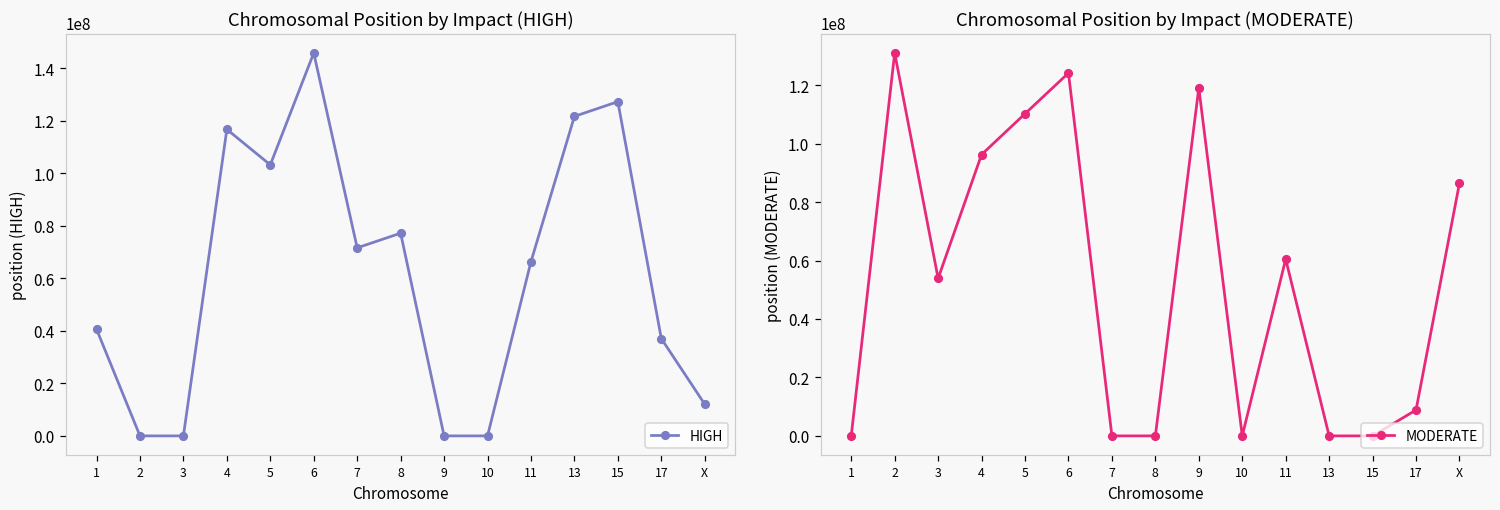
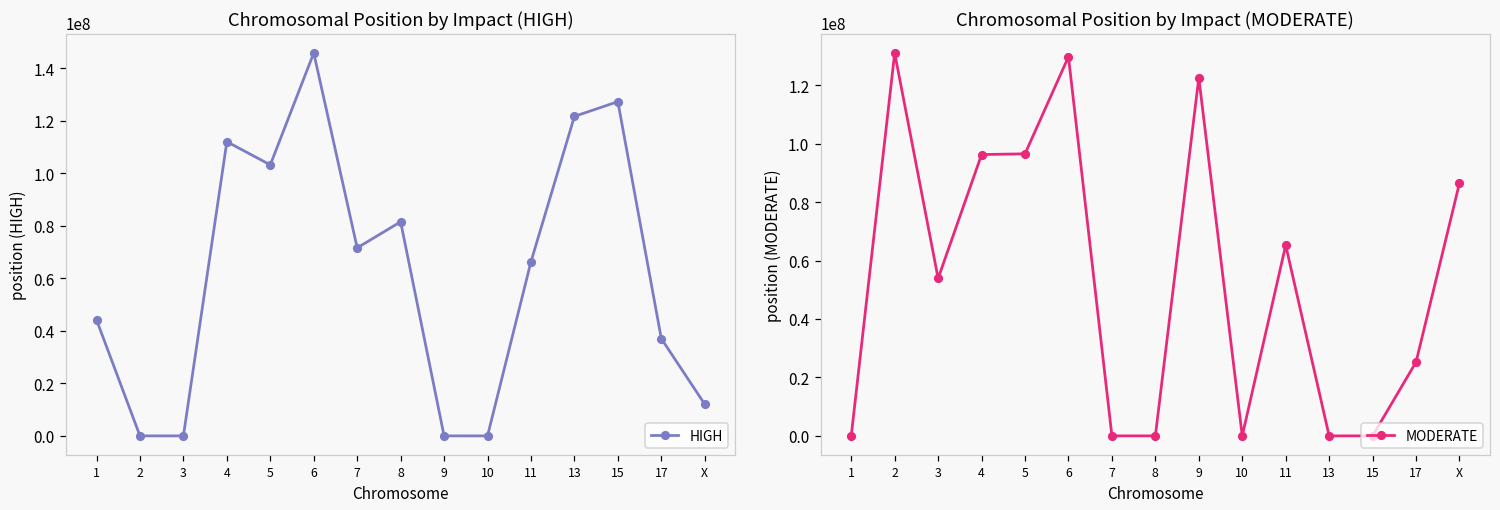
Chromosomal Position by Impact (HIGH), 1: 41000000 -> 44000000
Chromosomal Position by Impact (HIGH), 4: 117000000 -> 112000000
Chromosomal Position by Impact (HIGH), 8: 77000000 -> 82000000
Chromosomal Position by Impact (MODERATE), 5: 110000000 -> 97000000
Chromosomal Position by Impact (MODERATE), 6: 124000000 -> 130000000
Chromosomal Position by Impact (MODERATE), 9: 119000000 -> 123000000
Chromosomal Position by Impact (MODERATE), 11: 61000000 -> 65000000
Chromosomal Position by Impact (MODERATE), 17: 9000000 -> 25000000
